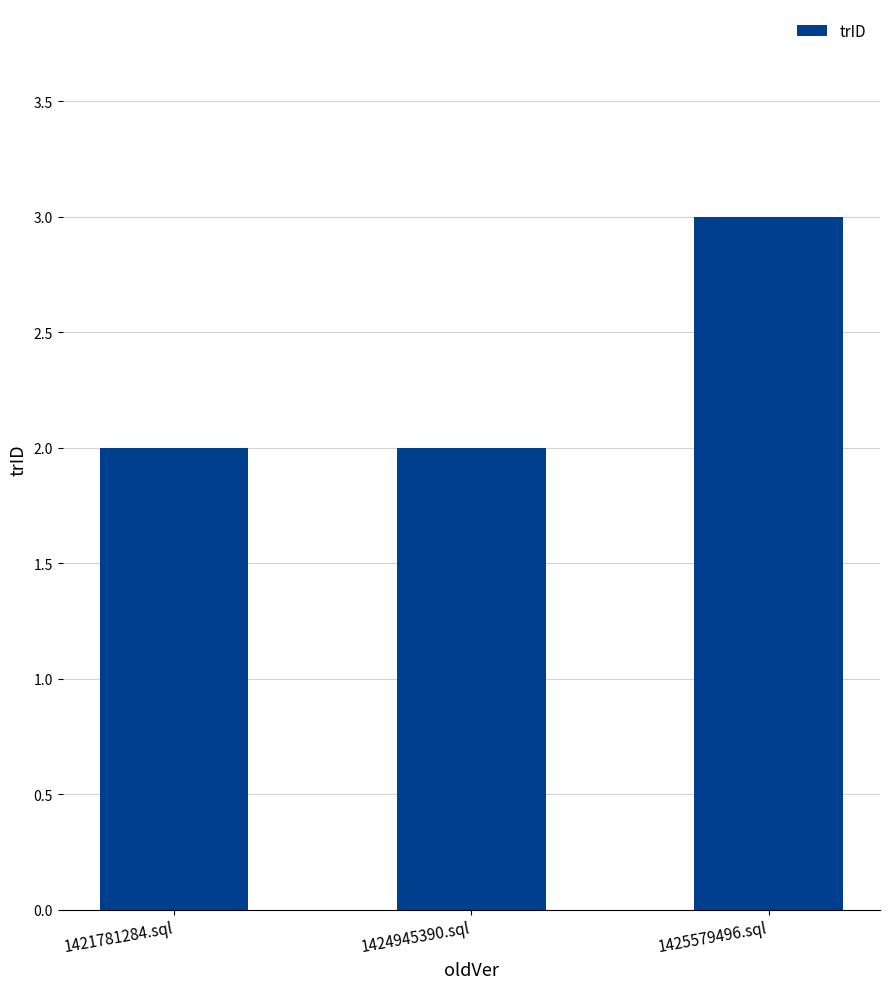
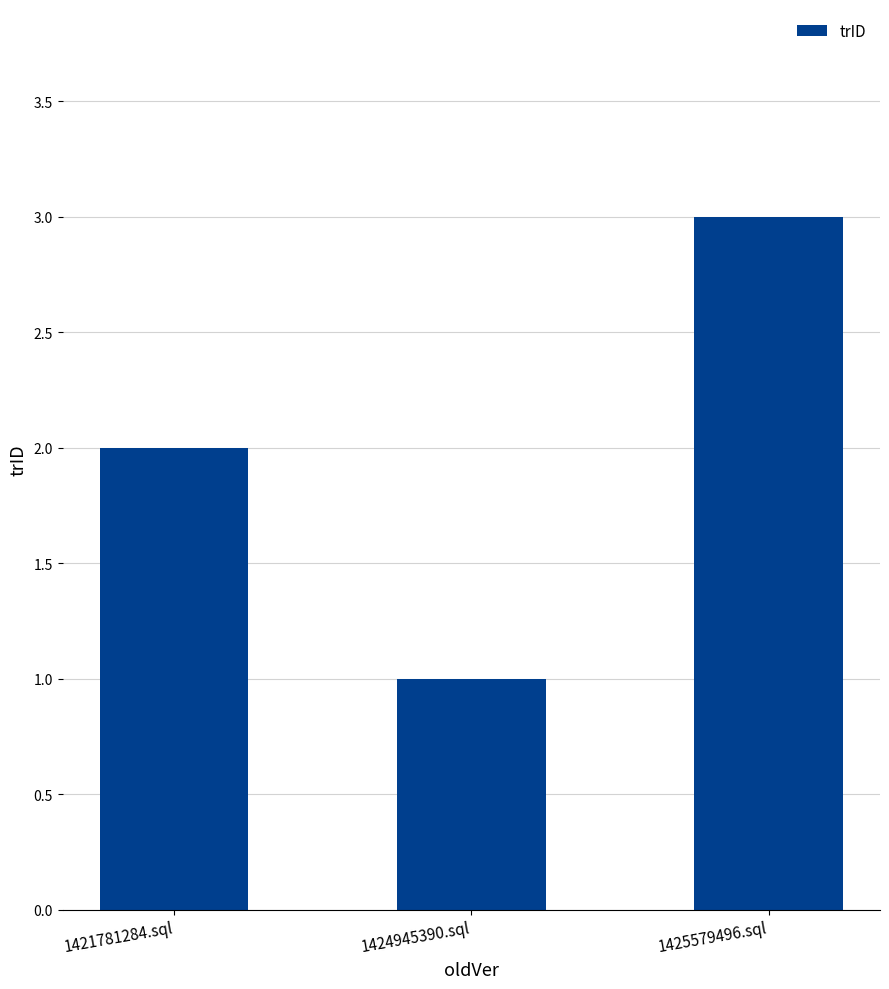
1424945390.sql: 2 -> 1
